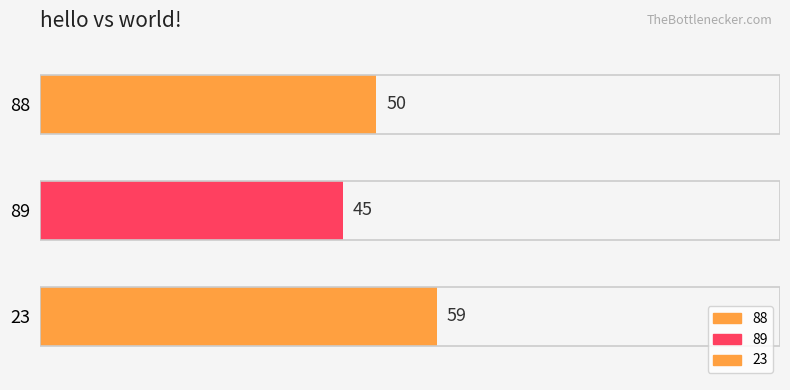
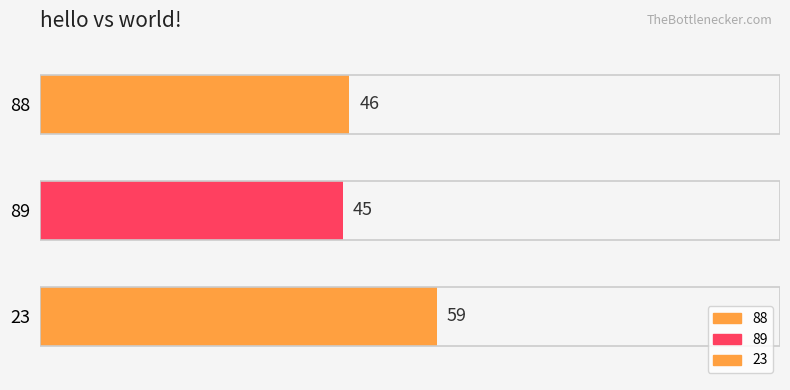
88: 50 -> 46
